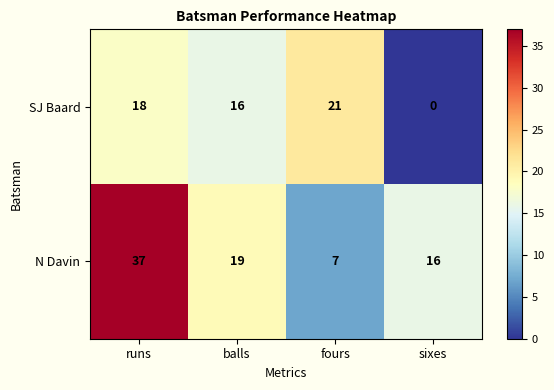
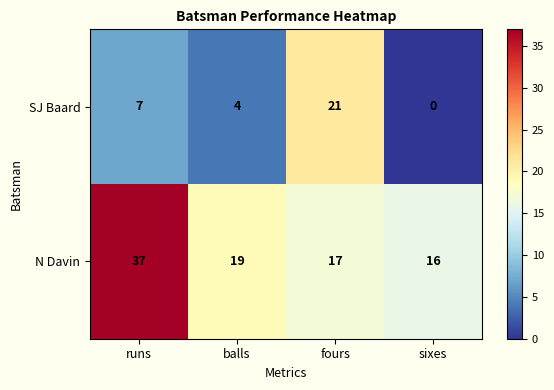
SJ Baard, runs: 18 -> 7
SJ Baard, balls: 16 -> 4
N Davin, fours: 7 -> 17
